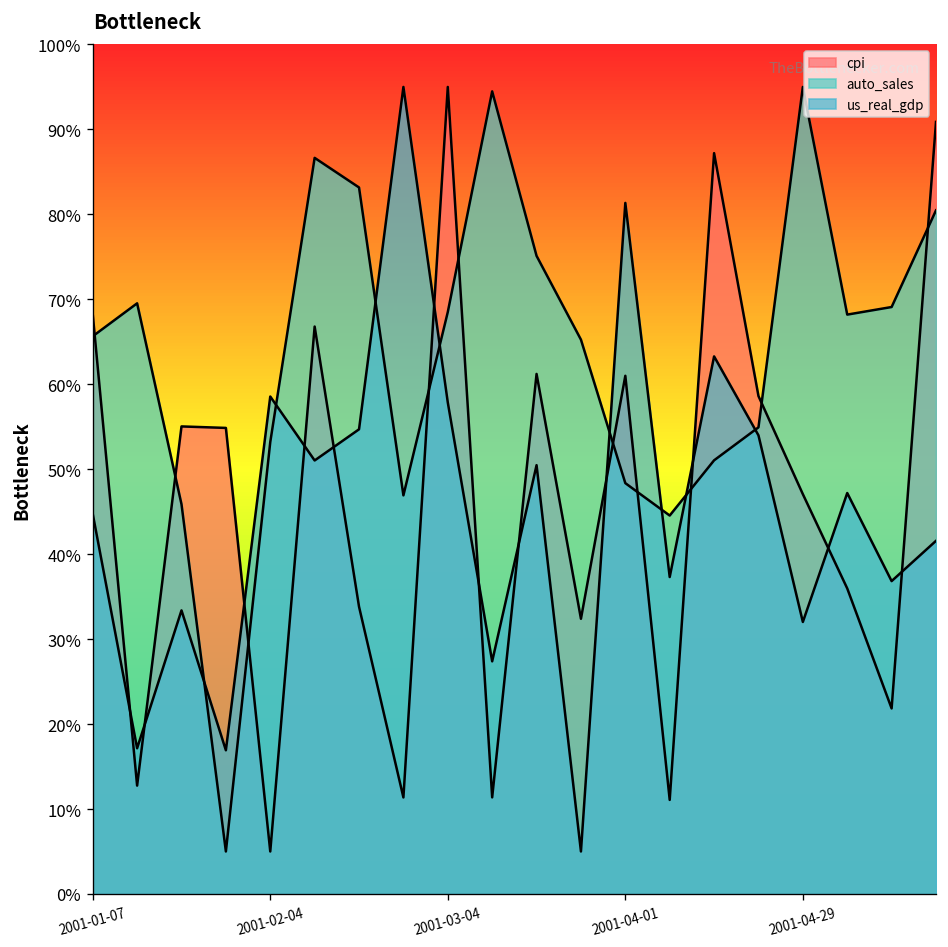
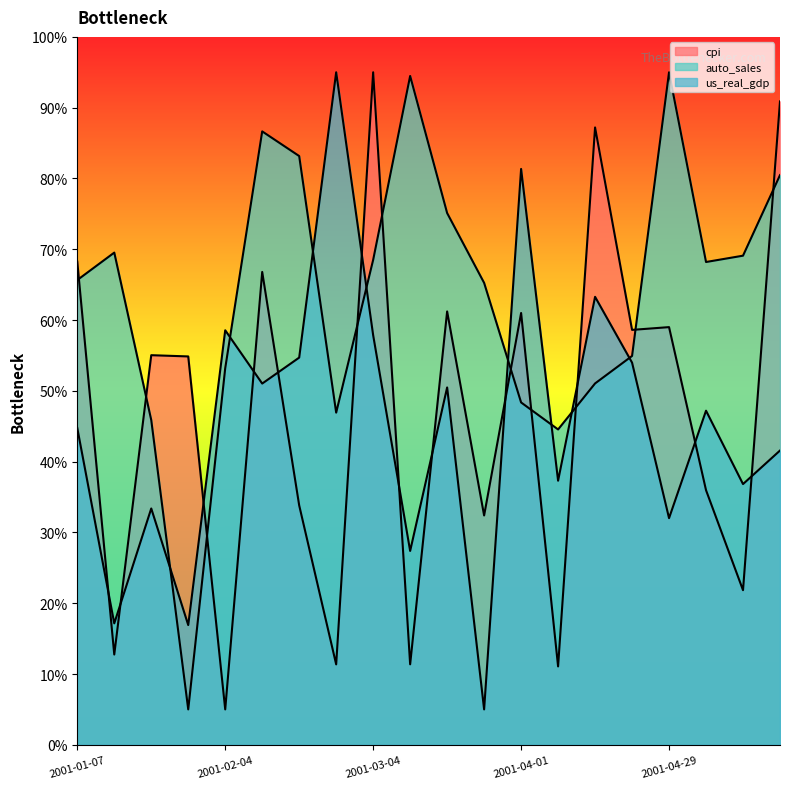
cpi, 2001-04-29: 47% -> 59%
